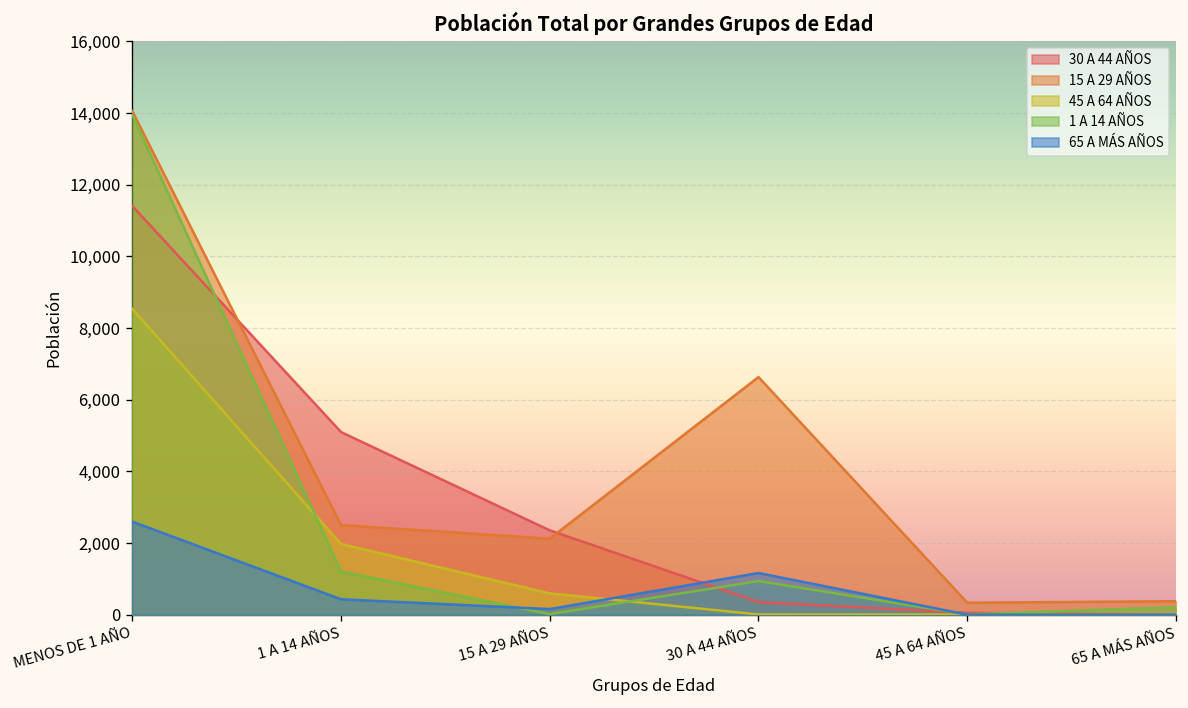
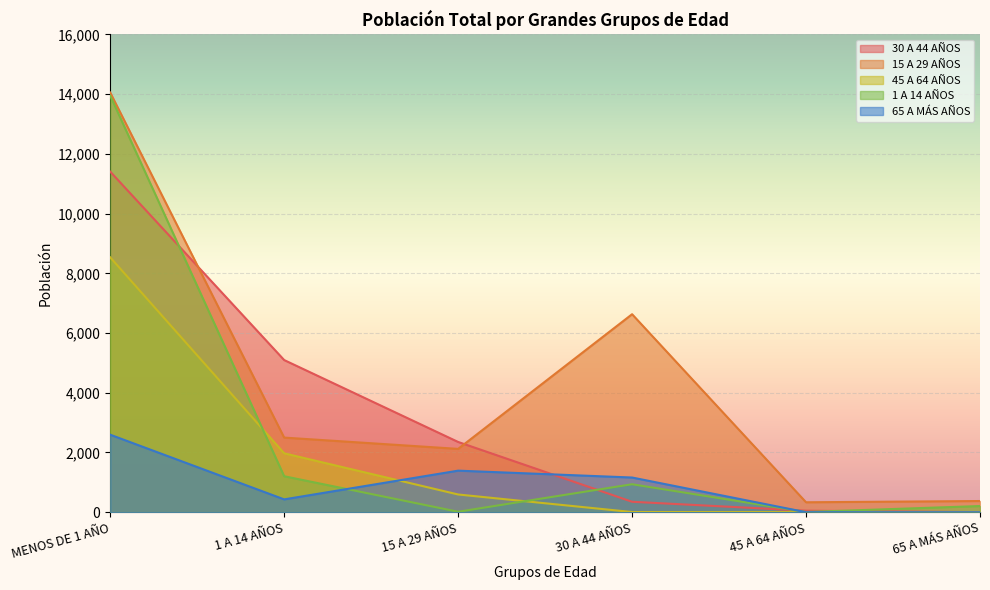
65 A MÁS AÑOS, 15 A 29 AÑOS: 200 -> 1,400
